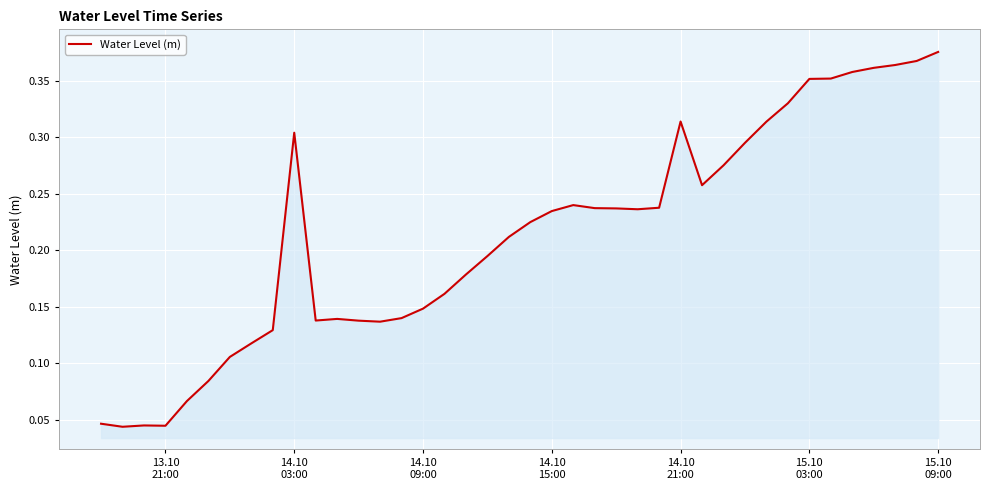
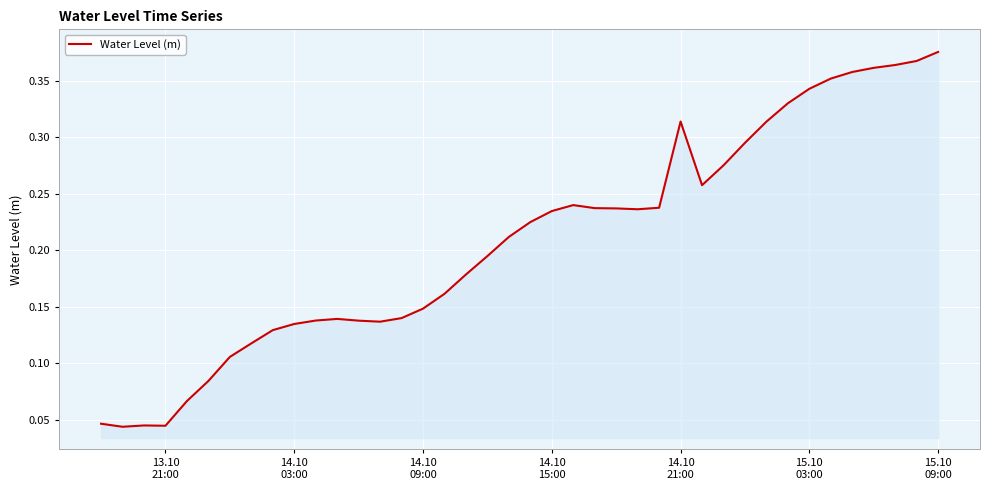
14.10 03:00: 0.304 -> 0.135
15.10 03:00: 0.351 -> 0.343
